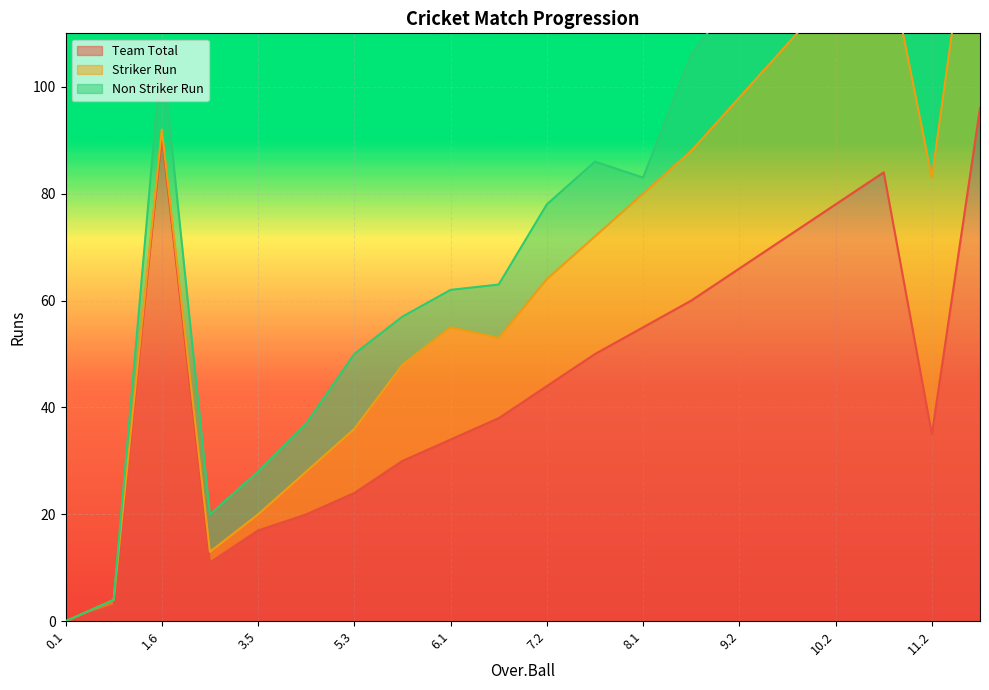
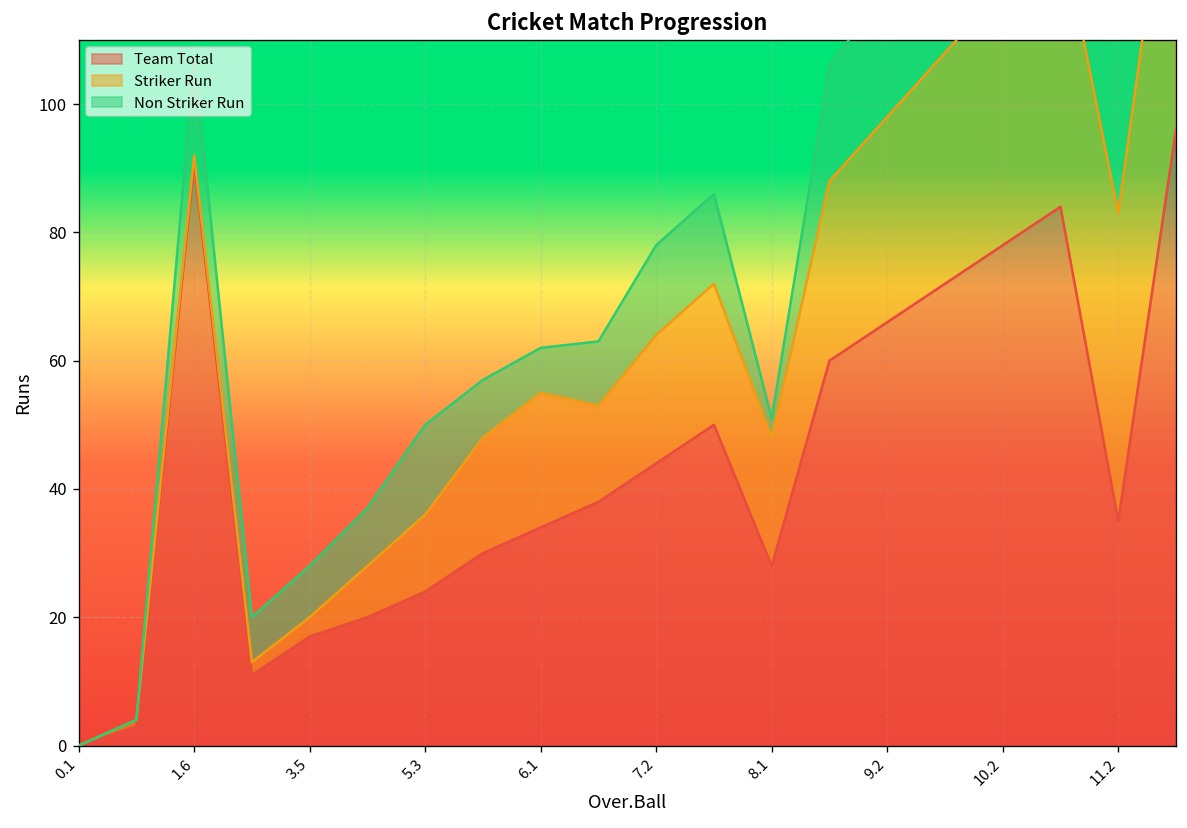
Team Total, 8.1: 55 -> 28
Striker Run, 8.1: 25 -> 20
